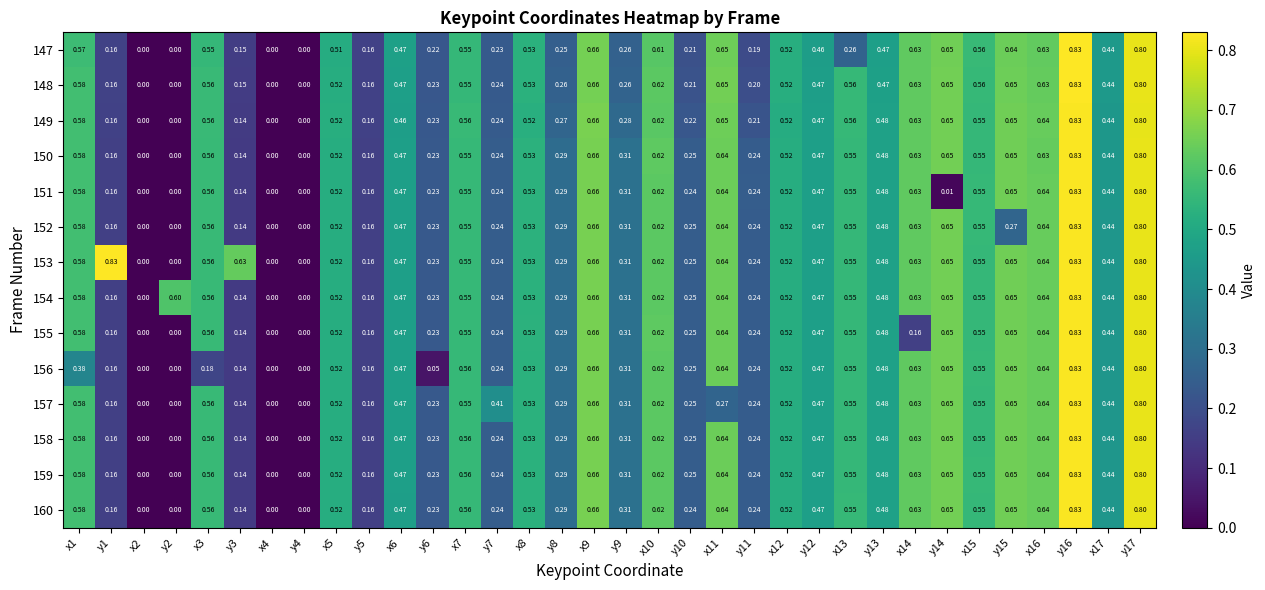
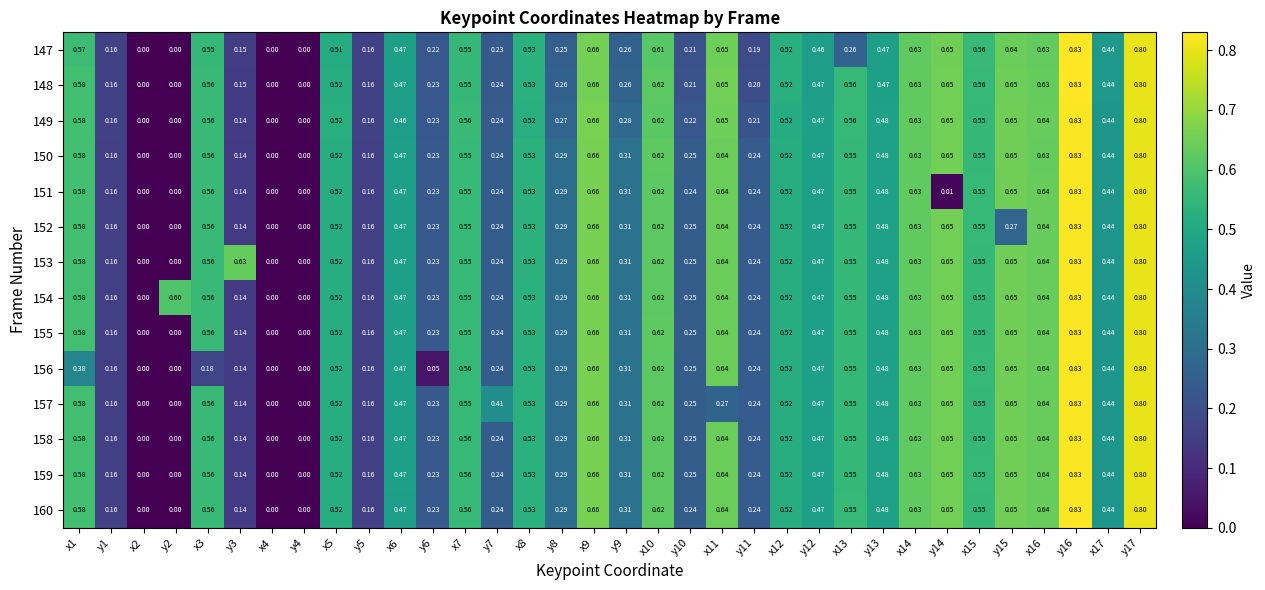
153, y1: 0.83 -> 0.16
155, x14: 0.16 -> 0.63
